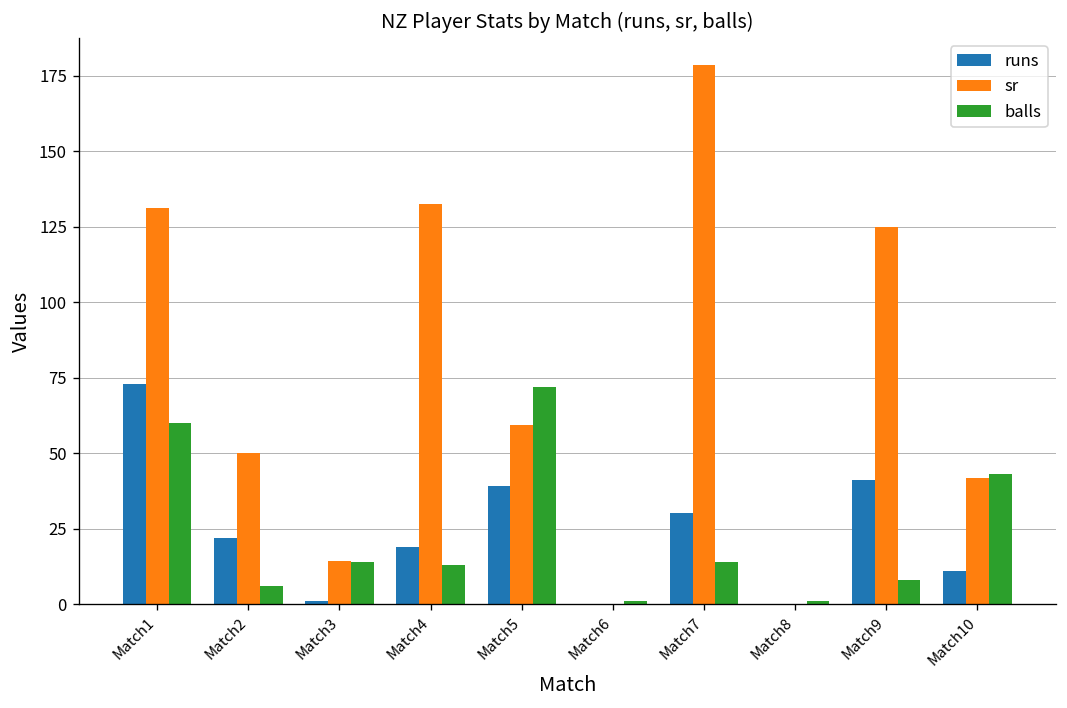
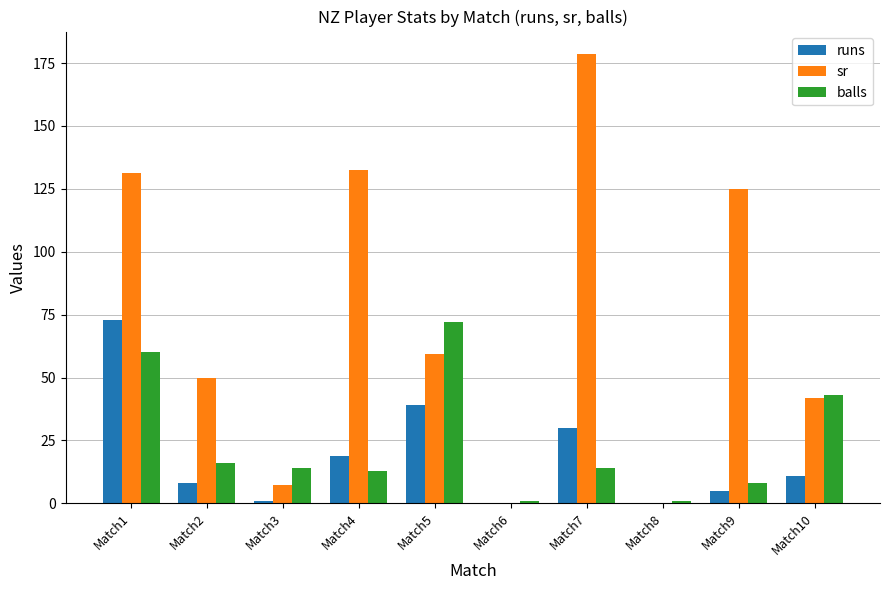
runs, Match2: 22 -> 8
balls, Match2: 6 -> 16
sr, Match3: 14 -> 7
runs, Match9: 41 -> 5
